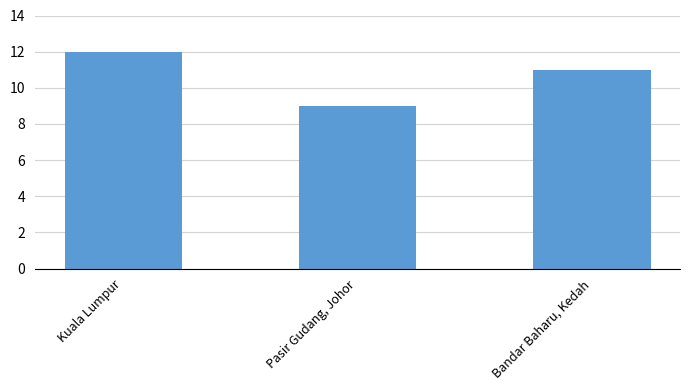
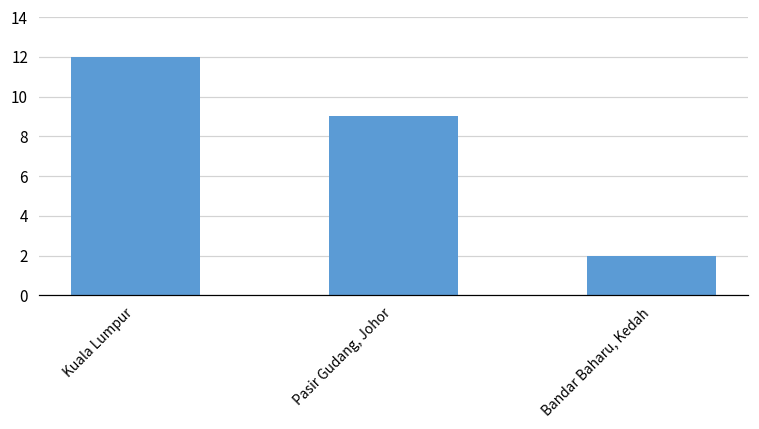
Bandar Baharu, Kedah: 11 -> 2
